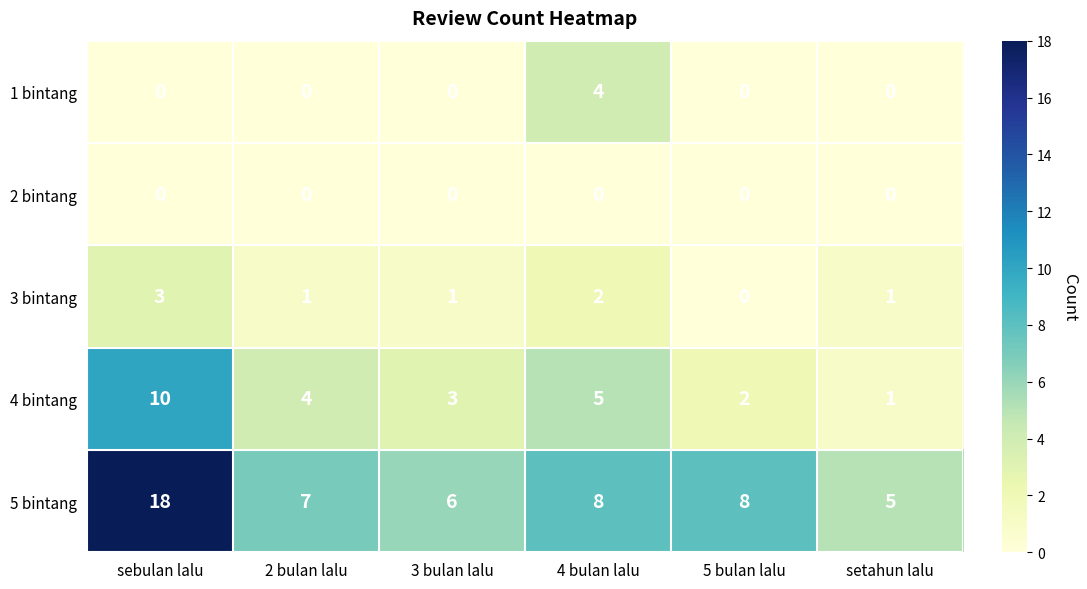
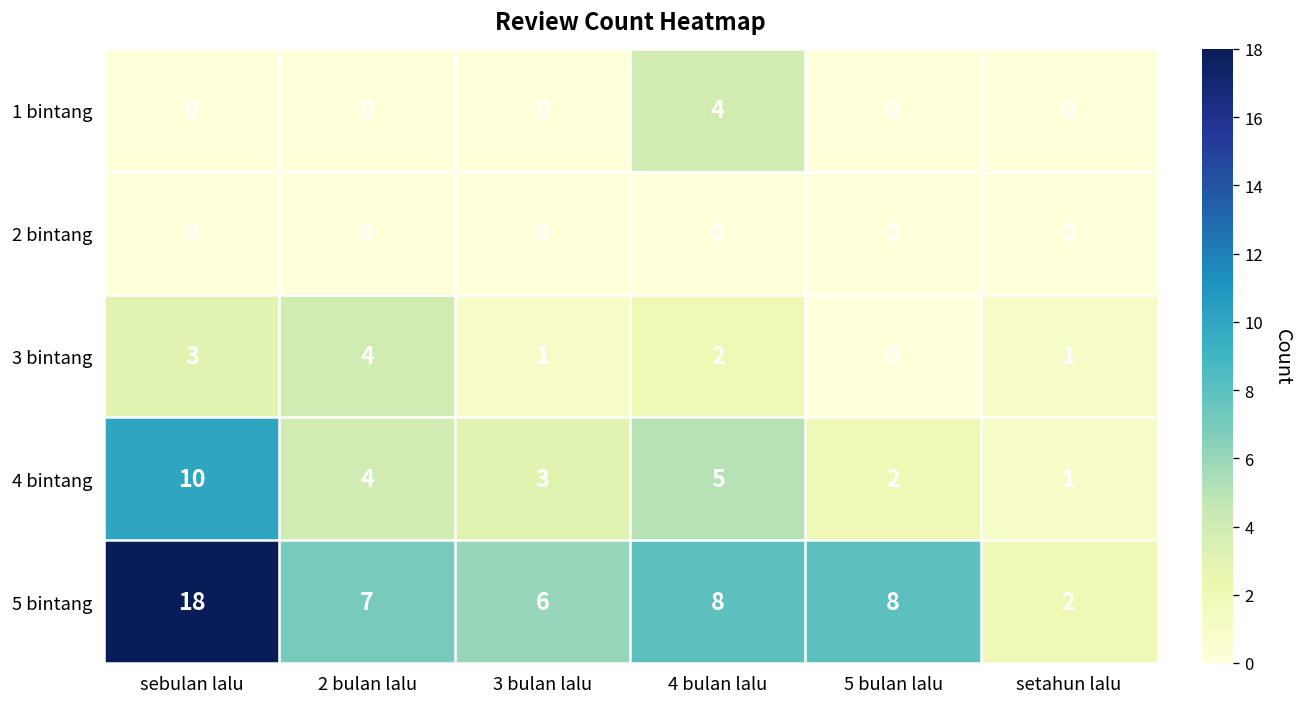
3 bintang, 2 bulan lalu: 1 -> 4
5 bintang, setahun lalu: 5 -> 2
